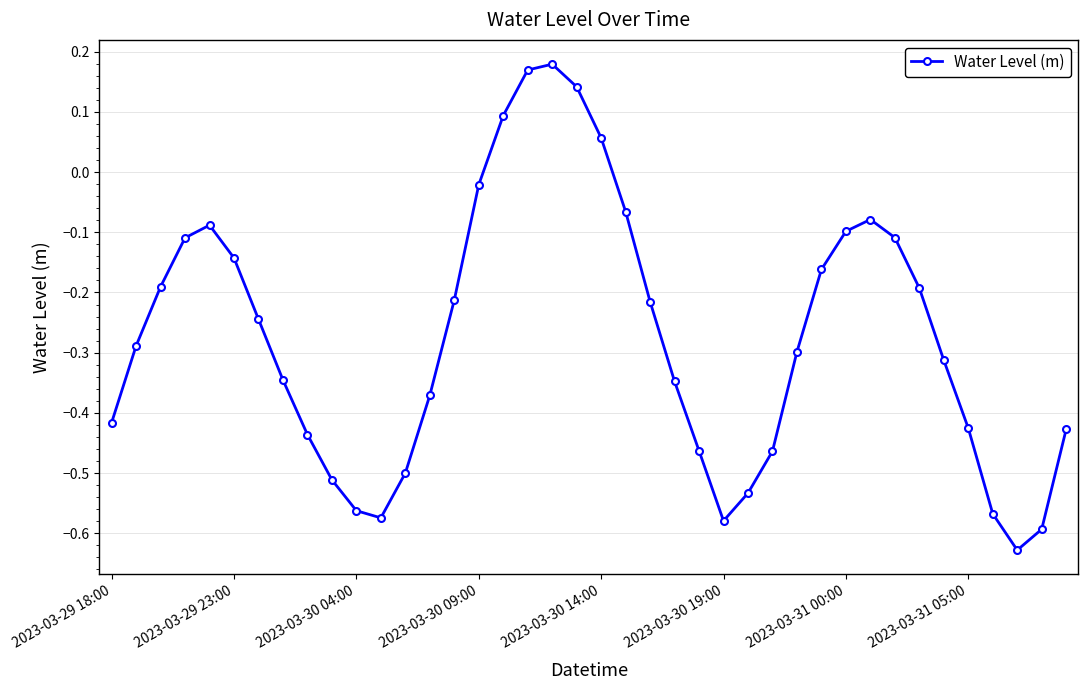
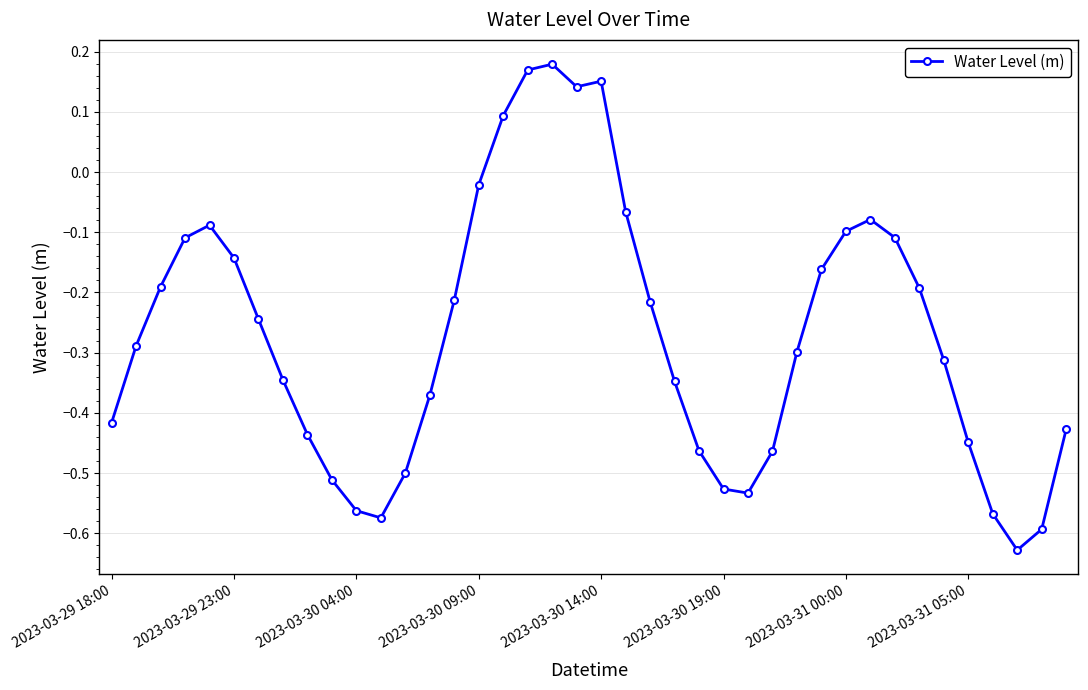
2023-03-30 14:00: 0.06 -> 0.15
2023-03-30 19:00: -0.58 -> -0.53
2023-03-31 05:00: -0.43 -> -0.45
